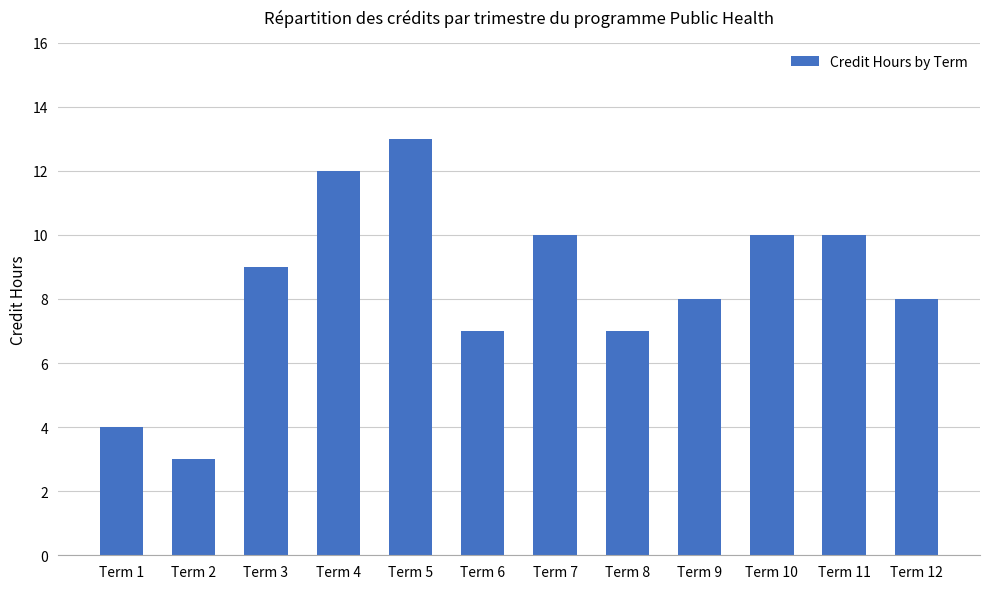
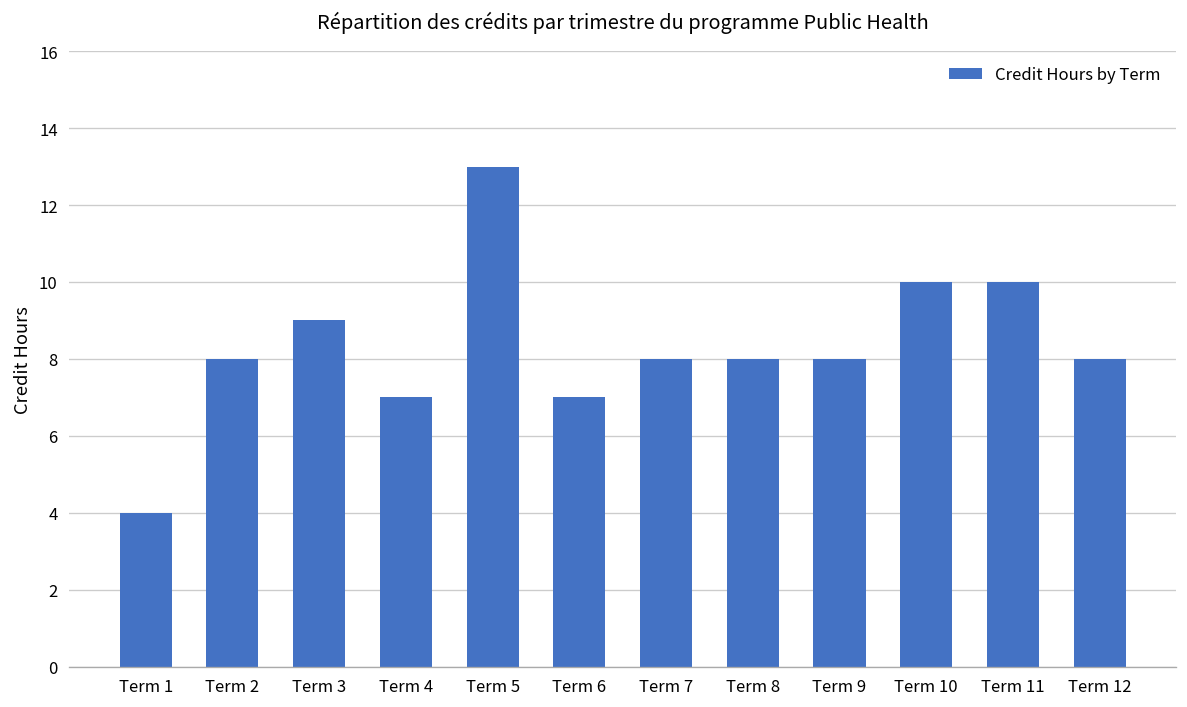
Term 2: 3 -> 8
Term 4: 12 -> 7
Term 7: 10 -> 8
Term 8: 7 -> 8
